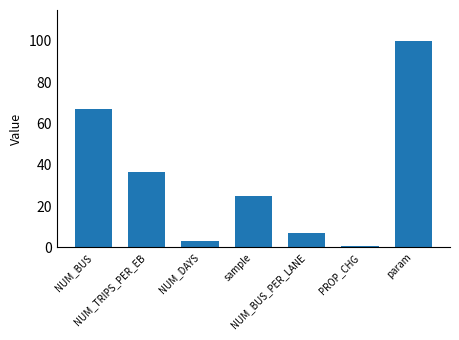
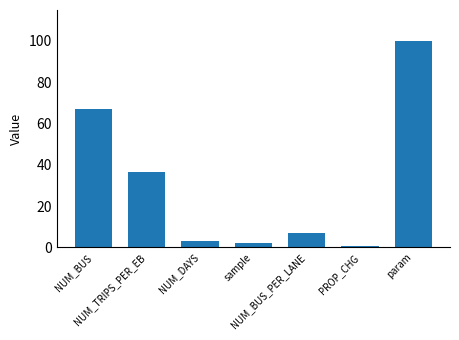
sample: 25 -> 2
